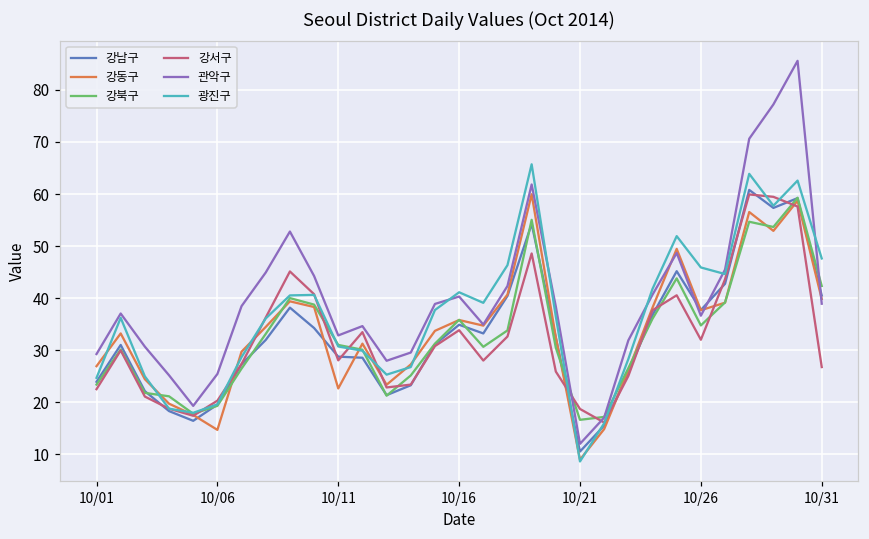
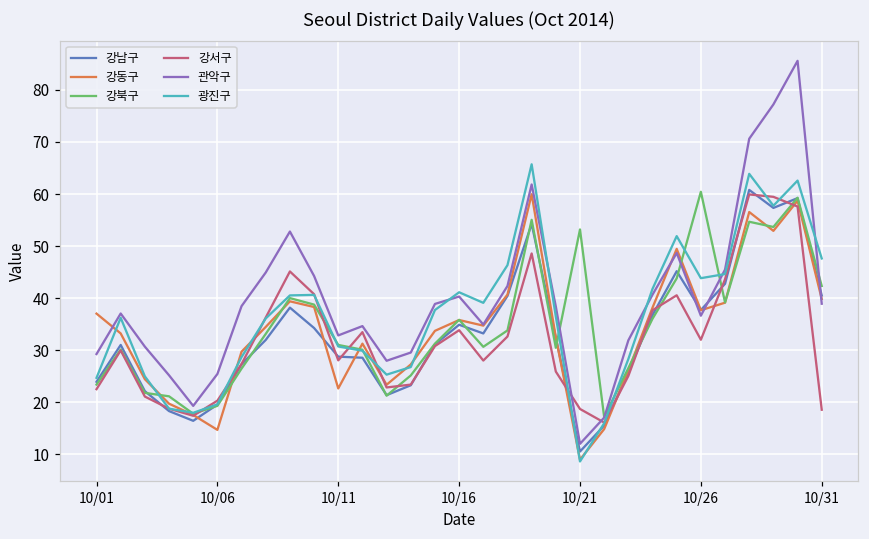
강동구, 10/01: 27 -> 37
강북구, 10/21: 17 -> 53
강북구, 10/26: 35 -> 60
광진구, 10/26: 46 -> 44
강서구, 10/31: 27 -> 19
